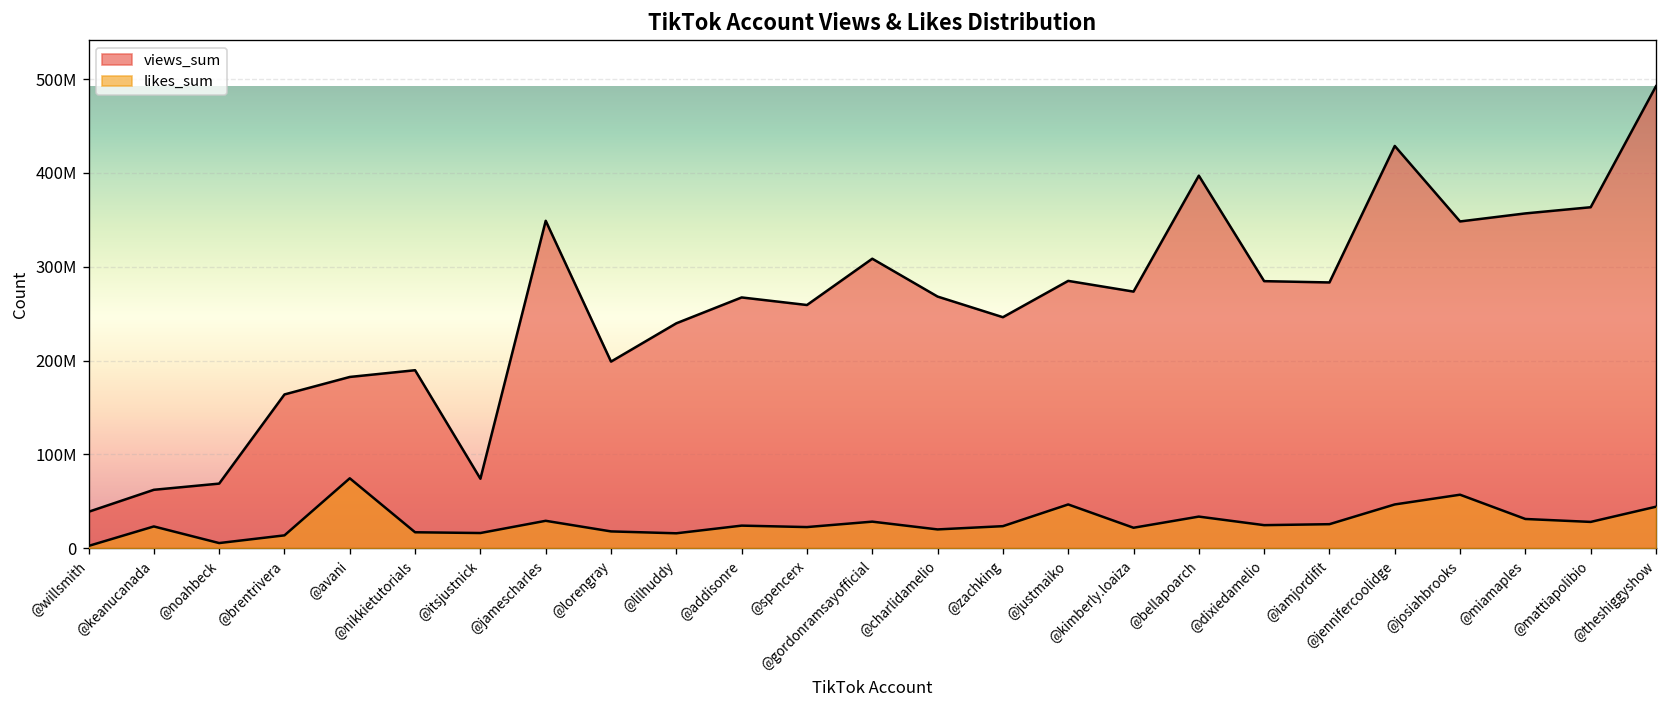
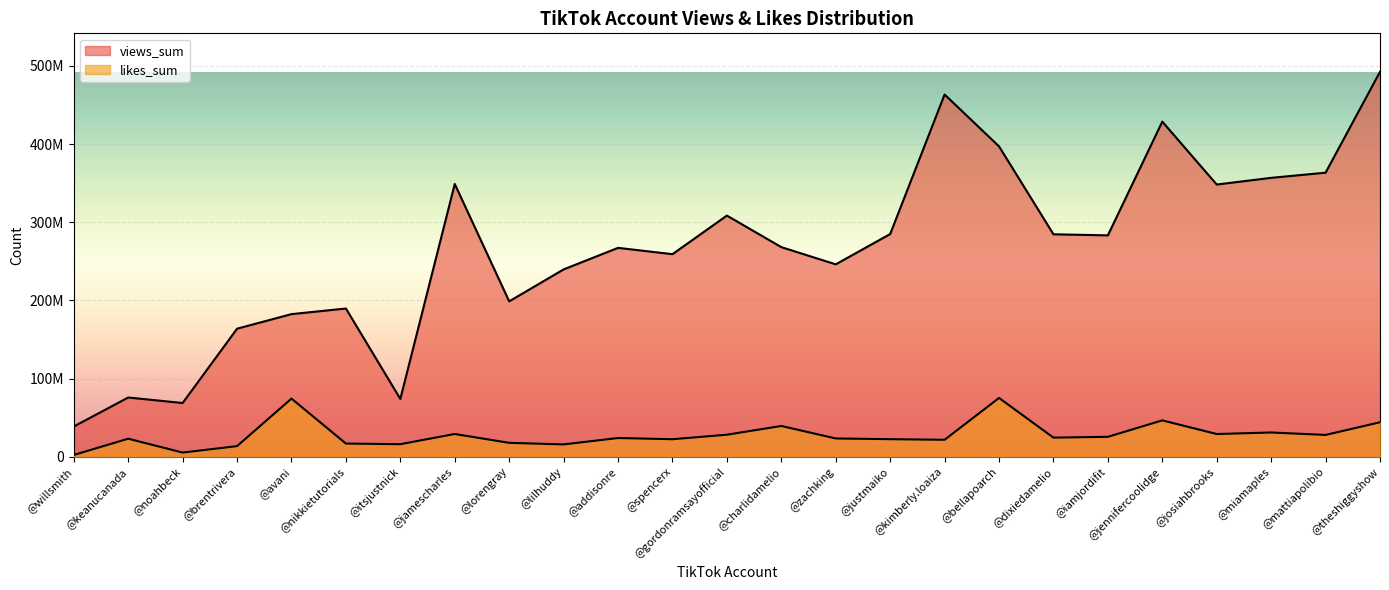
views_sum, @keanucanada: 60000000 -> 80000000
likes_sum, @charlidamelio: 20000000 -> 40000000
likes_sum, @justmaiko: 50000000 -> 20000000
views_sum, @kimberly.loaiza: 270000000 -> 460000000
likes_sum, @bellapoarch: 30000000 -> 80000000
likes_sum, @josiahbrooks: 60000000 -> 30000000
